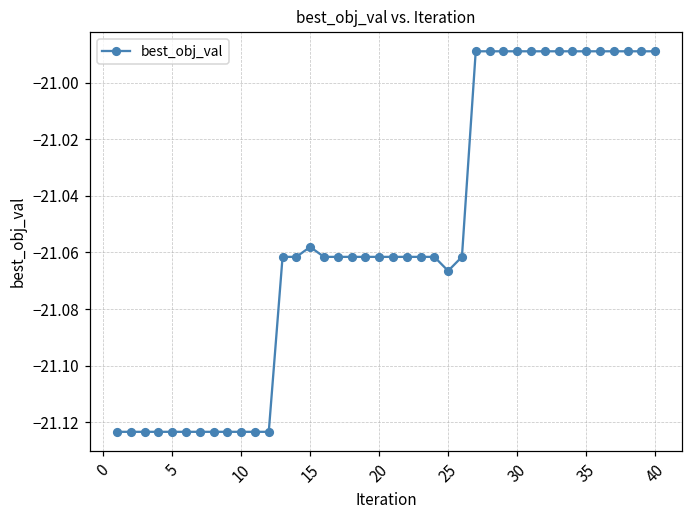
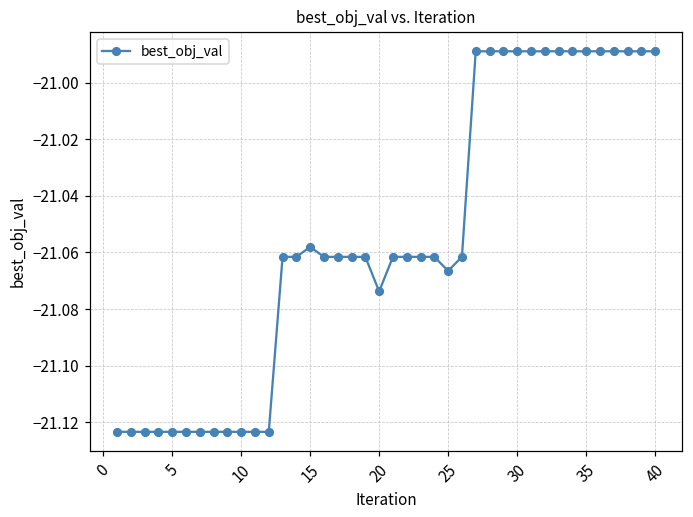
20: -21.062 -> -21.074
